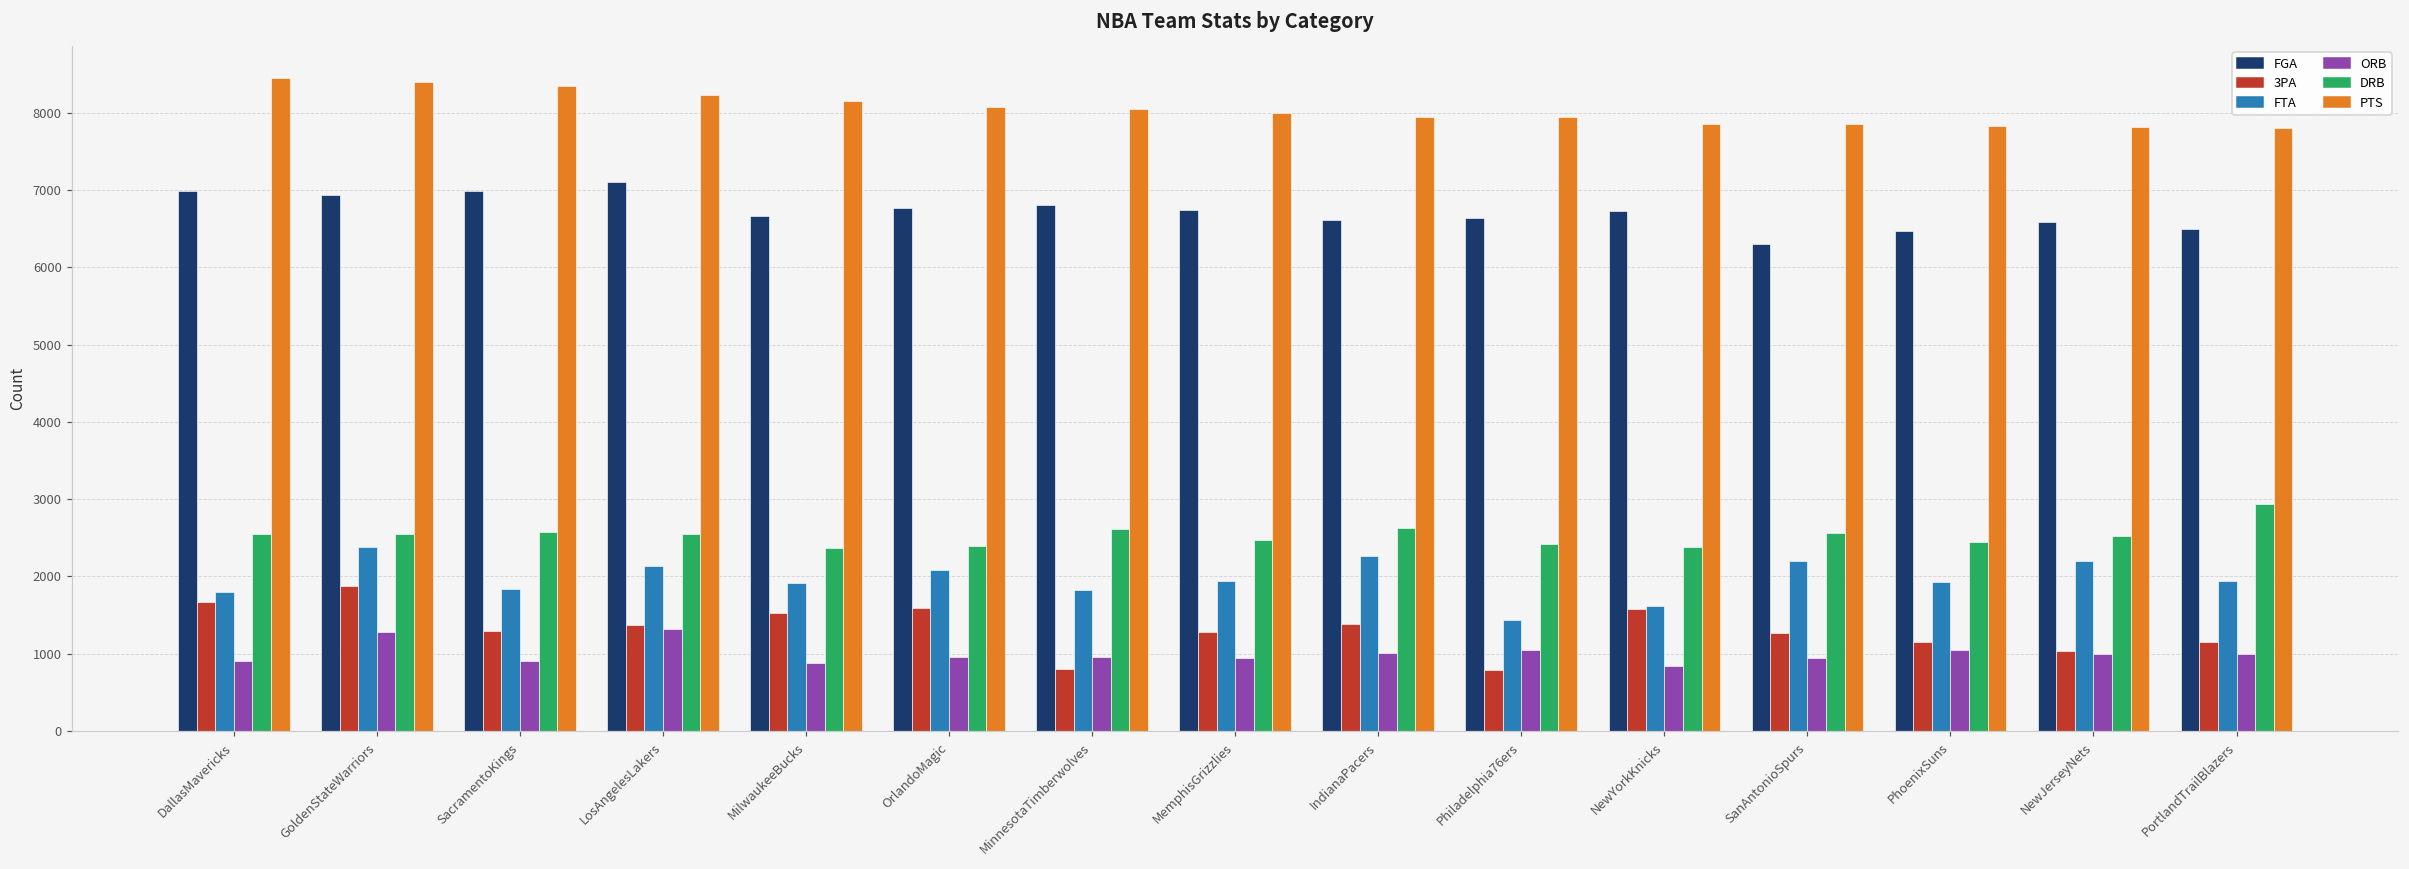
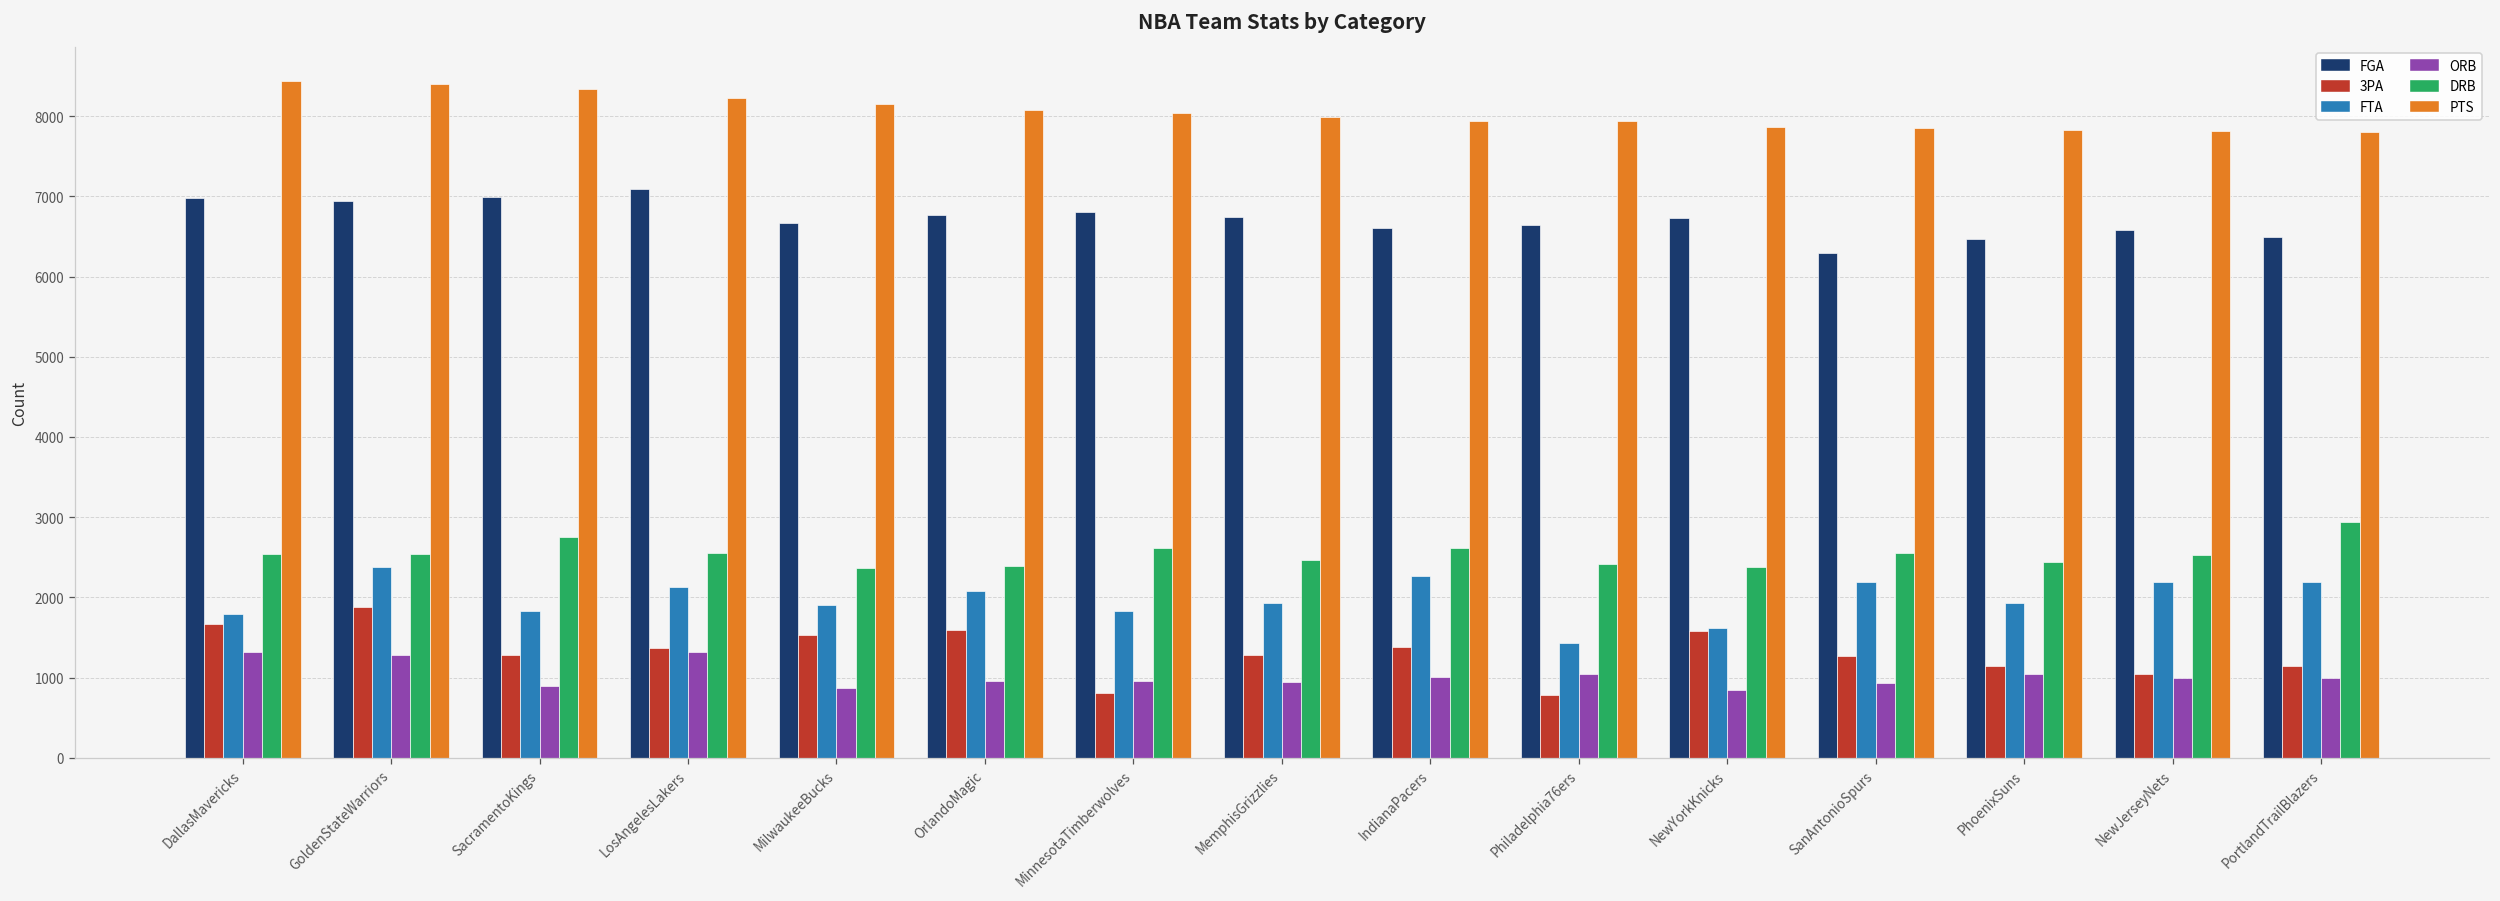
ORB, DallasMavericks: 900 -> 1300
DRB, SacramentoKings: 2600 -> 2800
FTA, PortlandTrailBlazers: 1900 -> 2200
